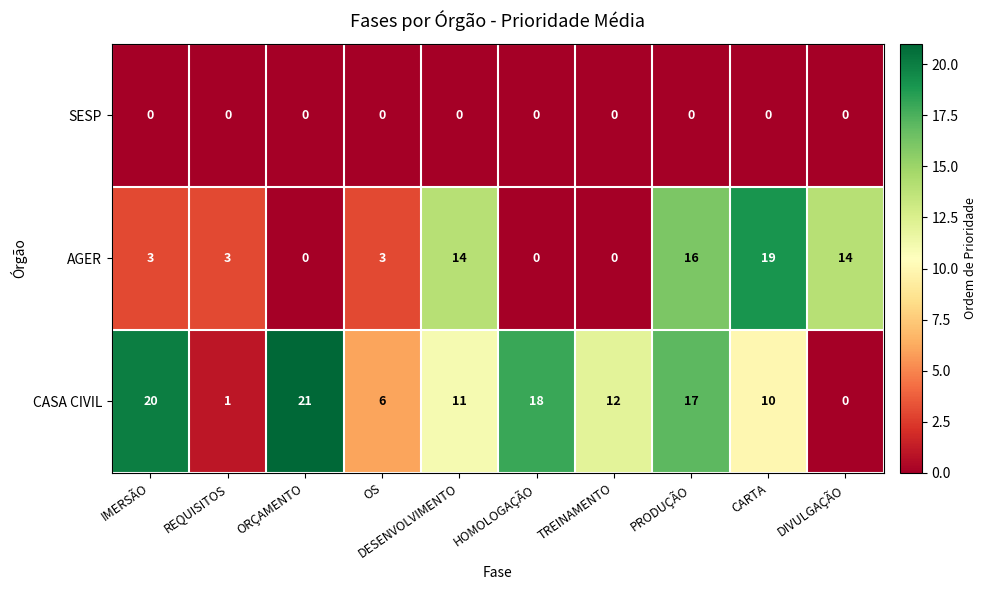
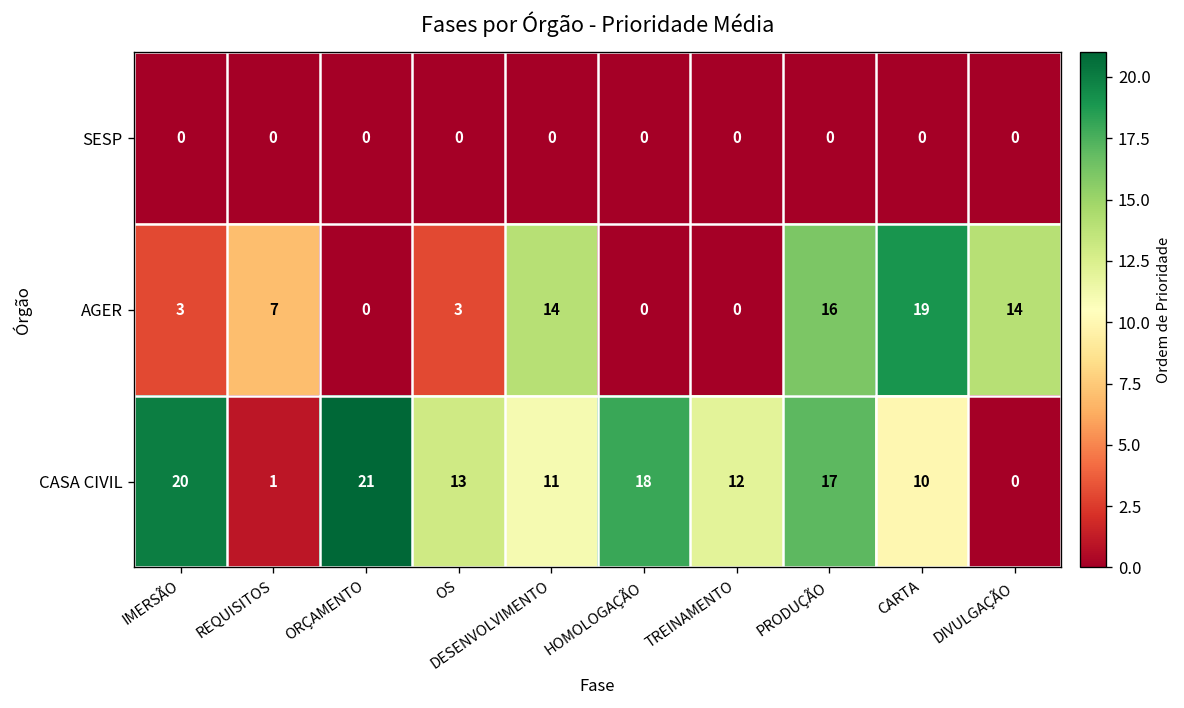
AGER, REQUISITOS: 3 -> 7
CASA CIVIL, OS: 6 -> 13
